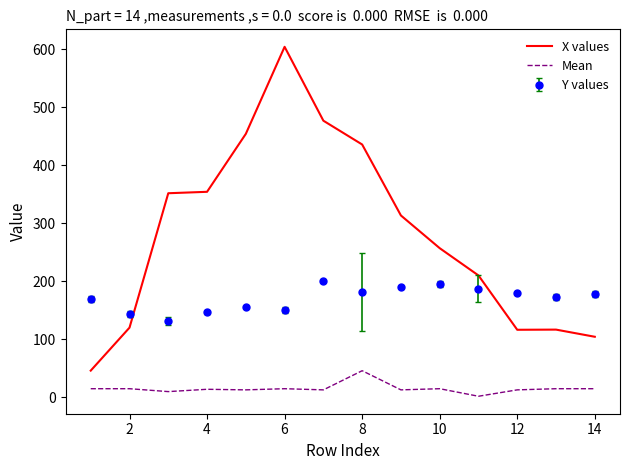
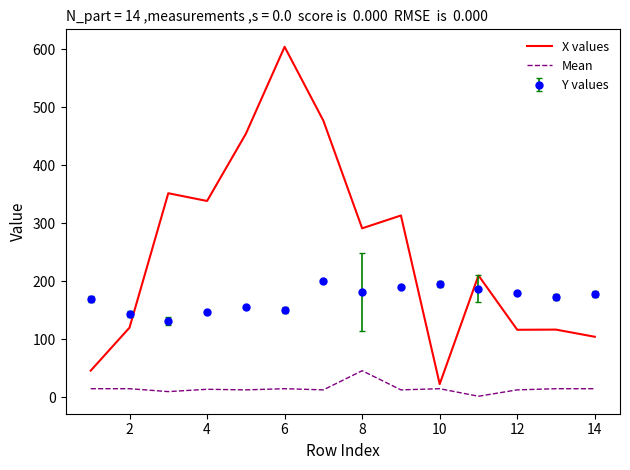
X values, 4: 350 -> 340
X values, 8: 440 -> 290
X values, 10: 260 -> 20
